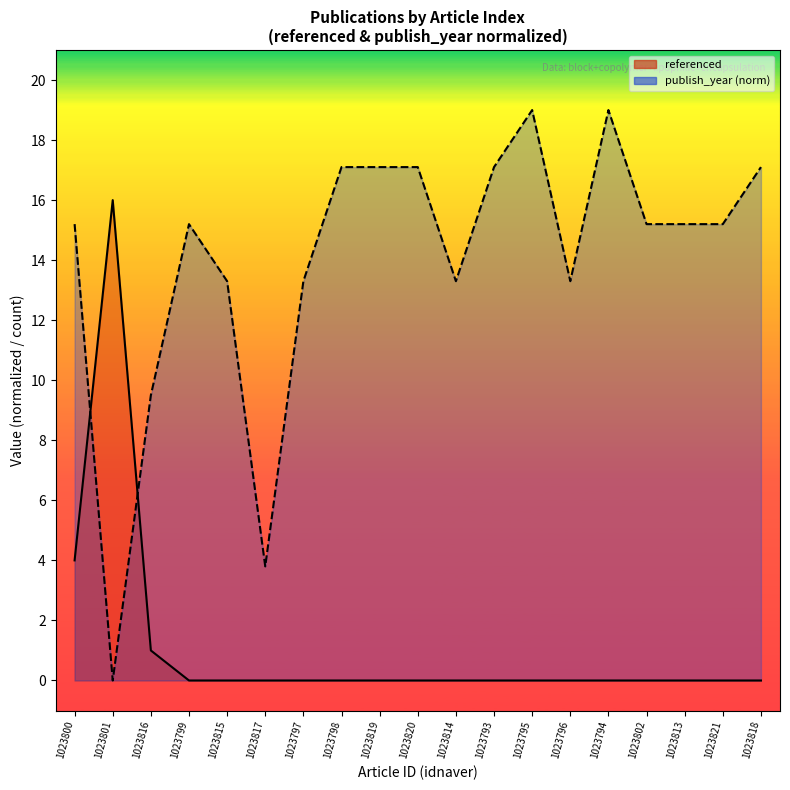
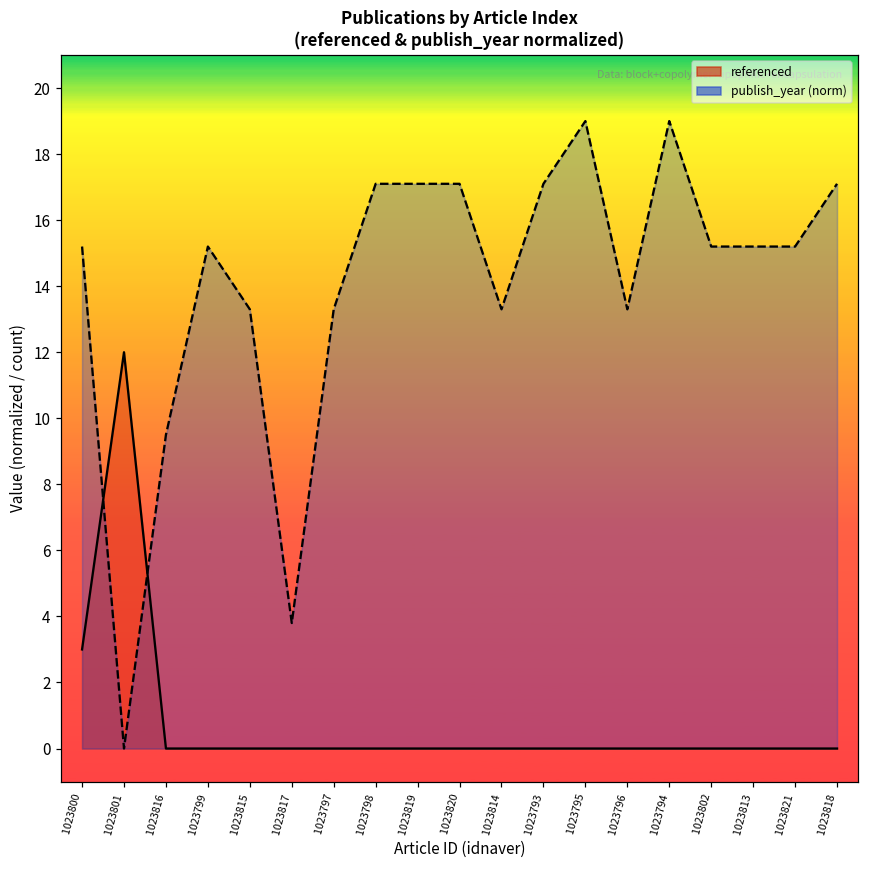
referenced, 1023800: 4 -> 3
referenced, 1023801: 16 -> 12
referenced, 1023816: 1 -> 0
